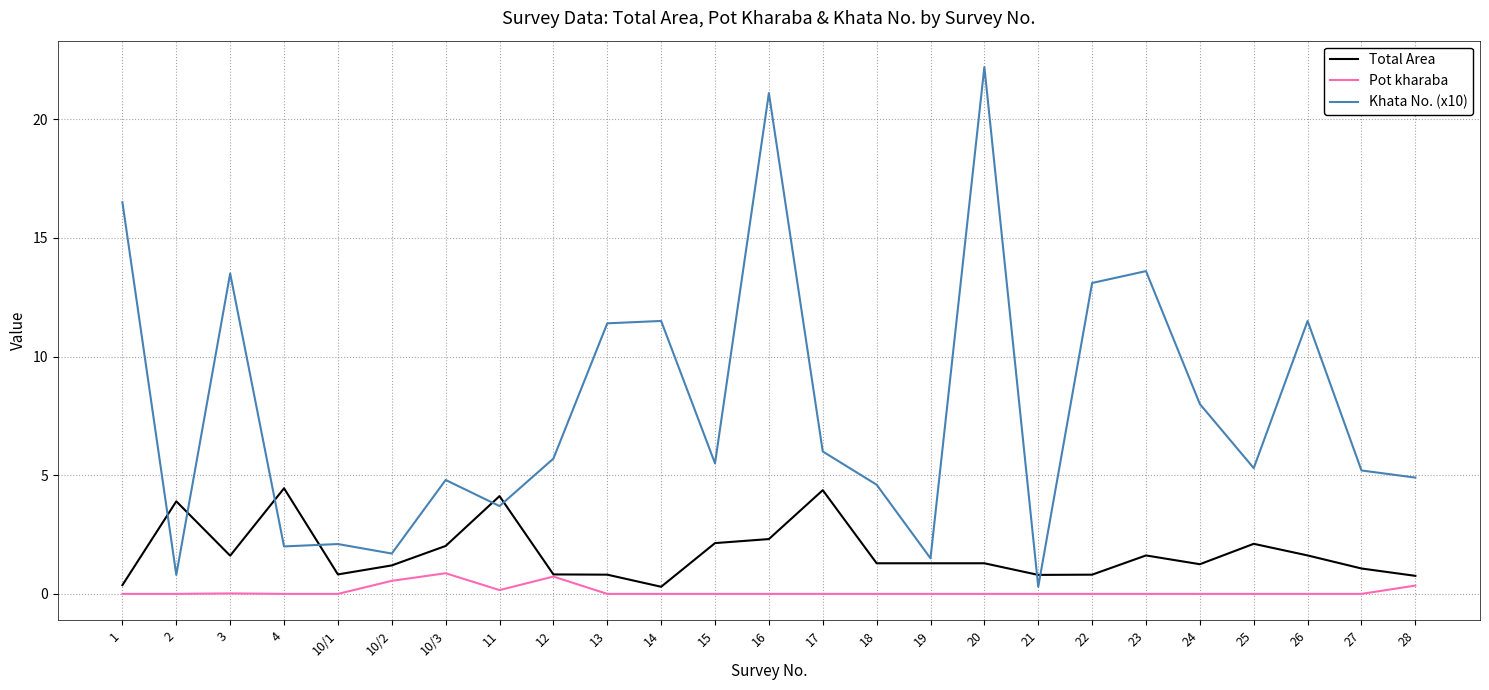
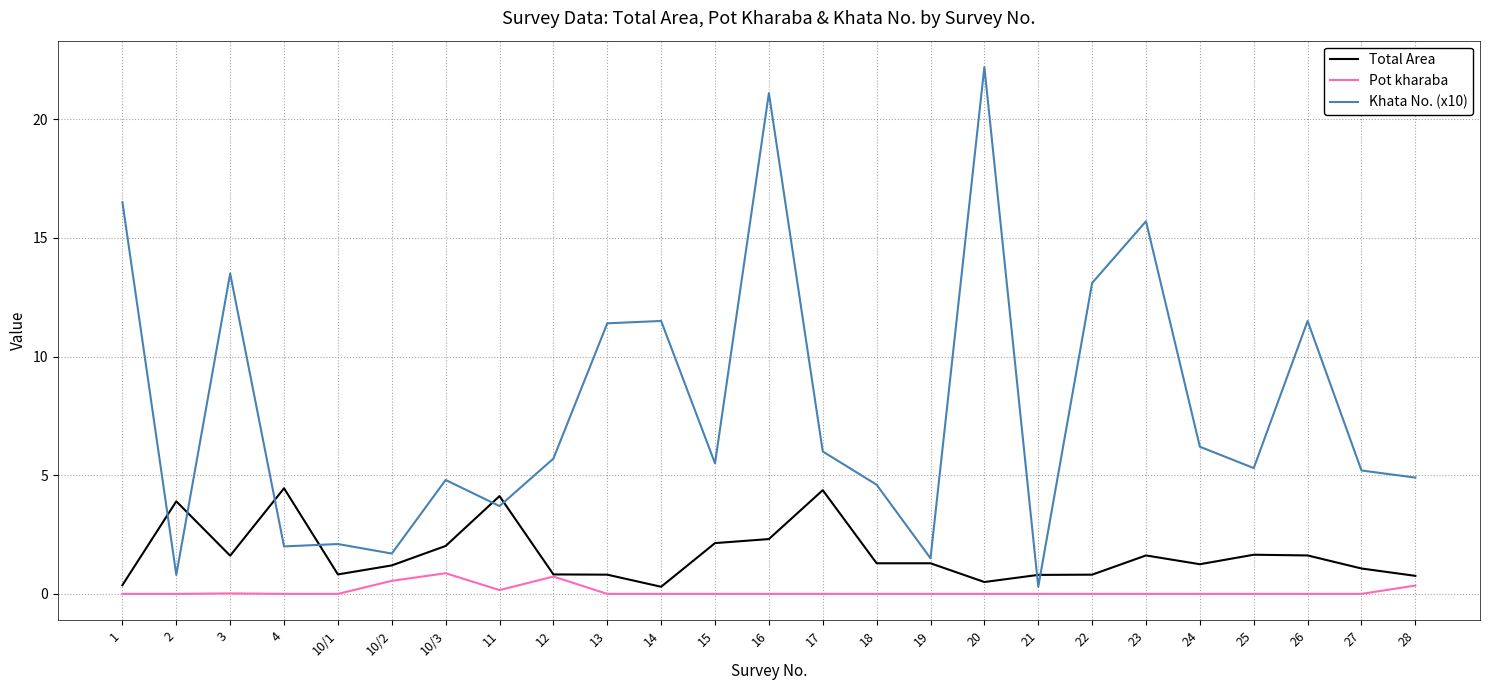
Total Area, 20: 1.3 -> 0.5
Khata No. (x10), 23: 13.6 -> 15.7
Khata No. (x10), 24: 8.0 -> 6.2
Total Area, 25: 2.1 -> 1.7
